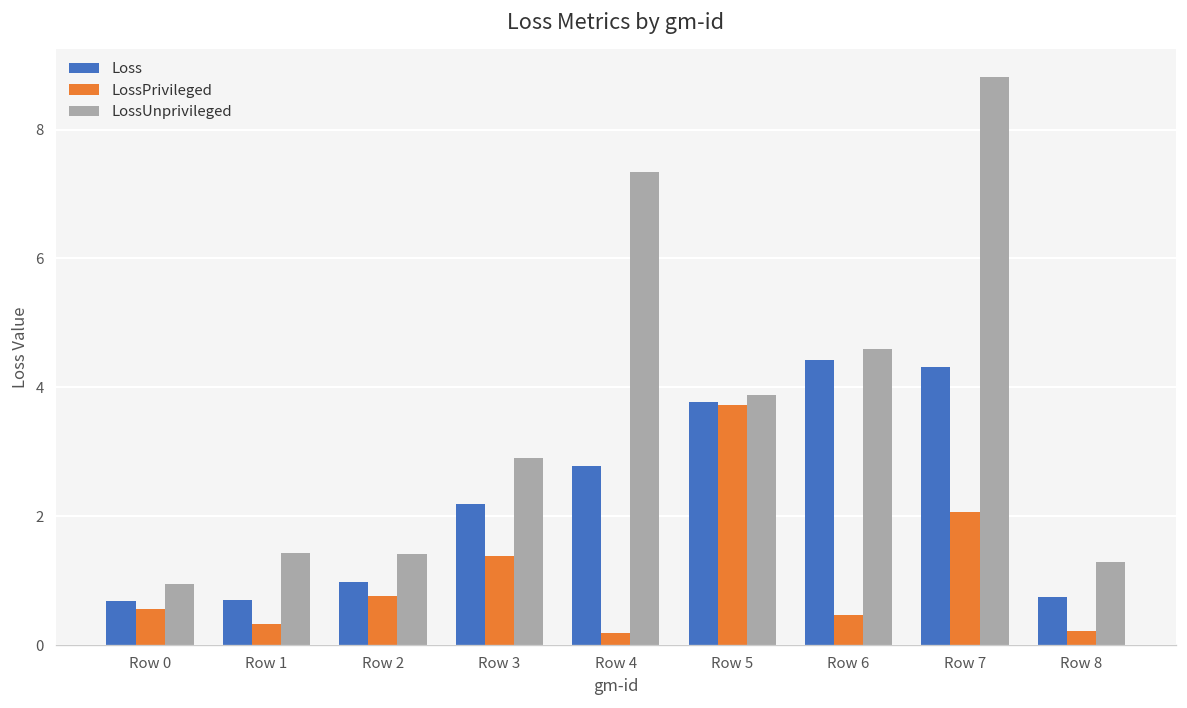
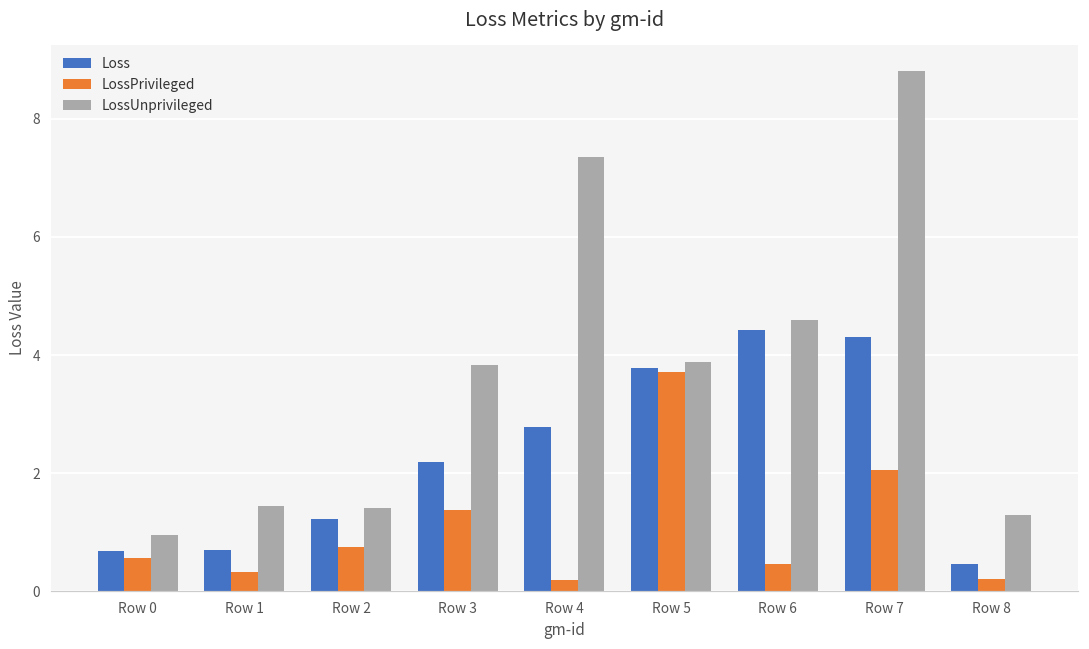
Loss, Row 2: 1.0 -> 1.2
LossUnprivileged, Row 3: 2.9 -> 3.8
Loss, Row 8: 0.7 -> 0.5
